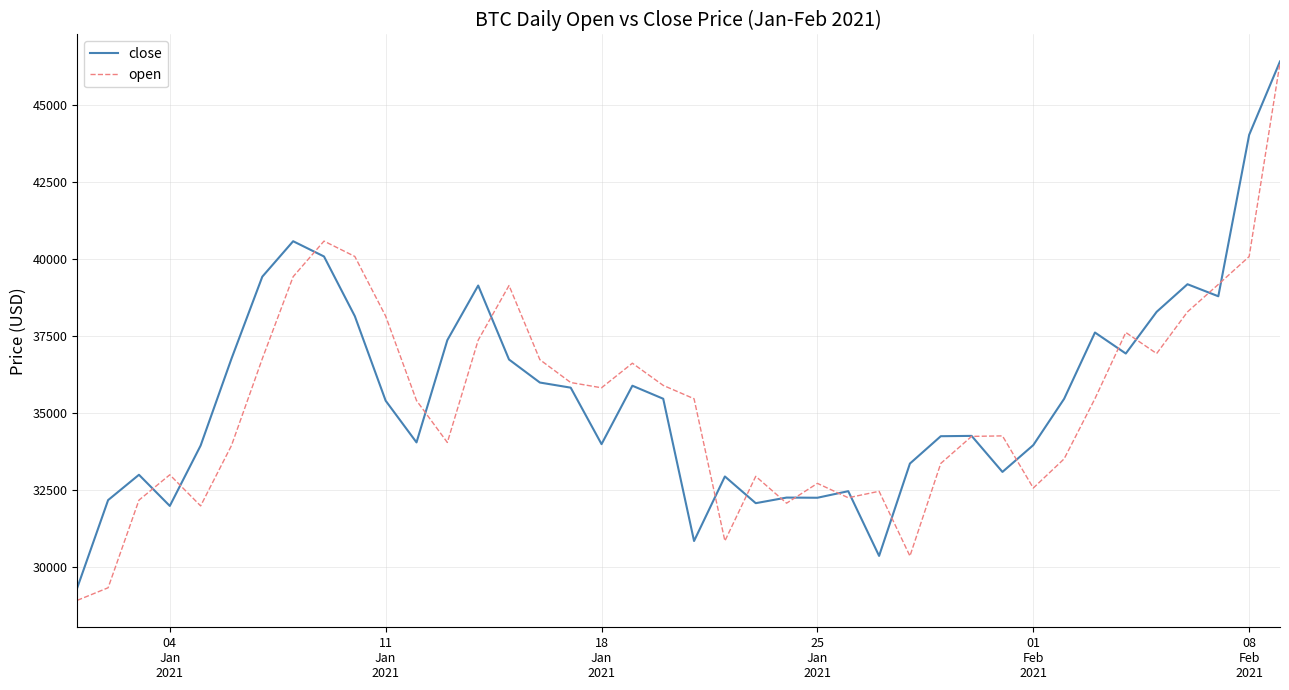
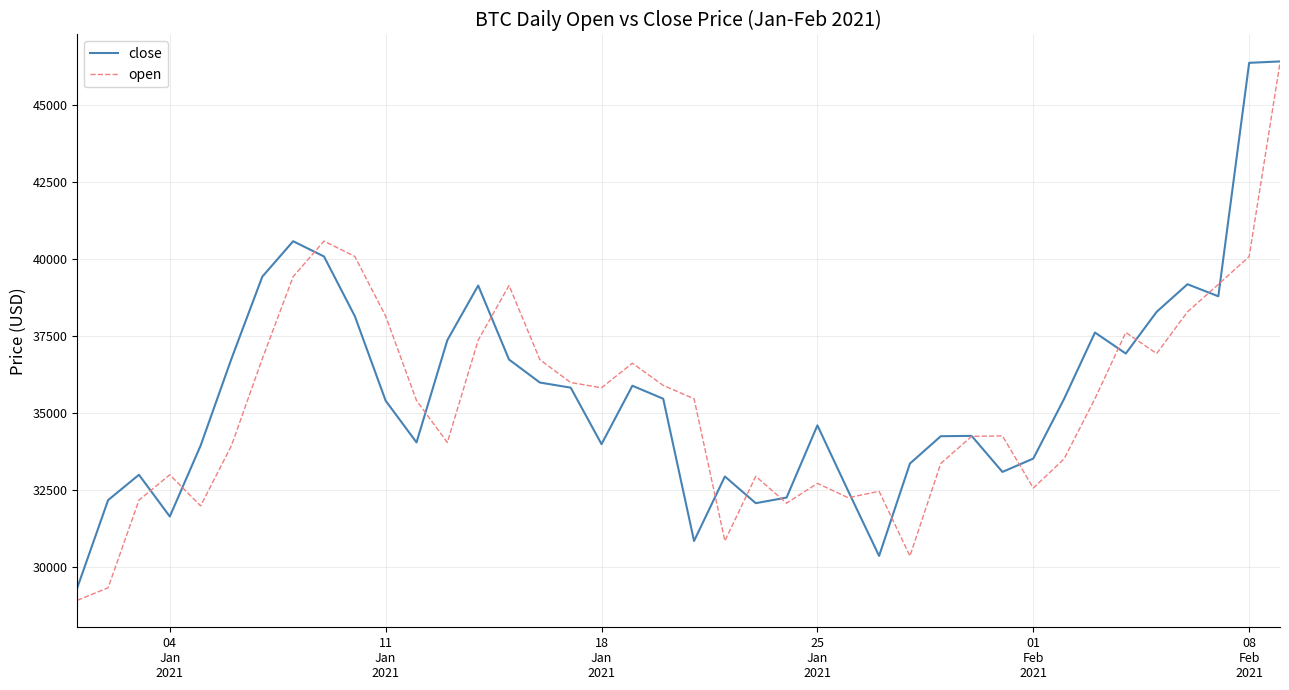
close, 04 Jan 2021: 32000 -> 31600
close, 25 Jan 2021: 32300 -> 34600
close, 01 Feb 2021: 34000 -> 33500
close, 08 Feb 2021: 44000 -> 46400
